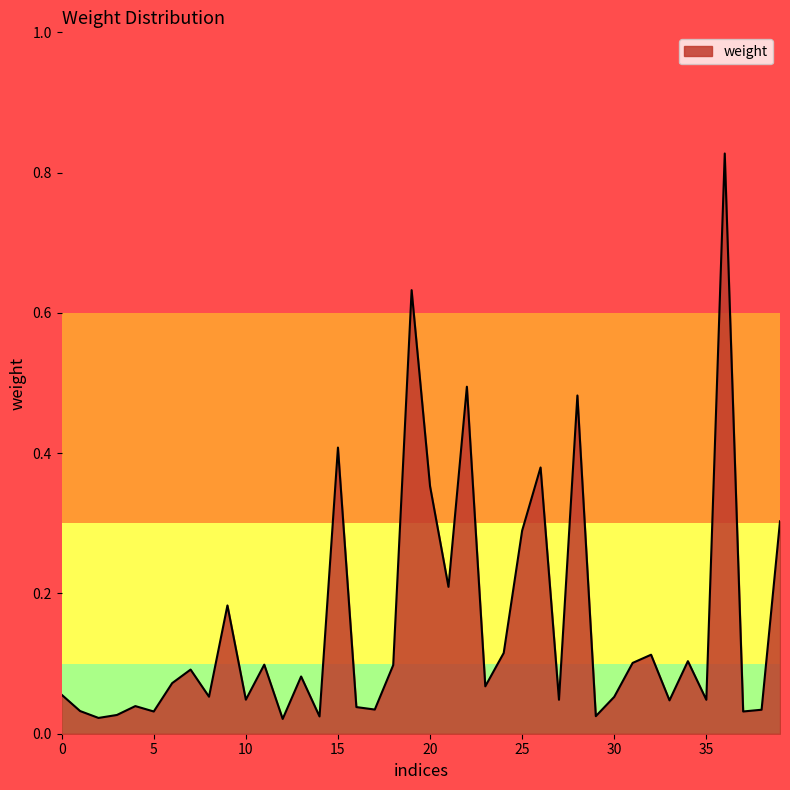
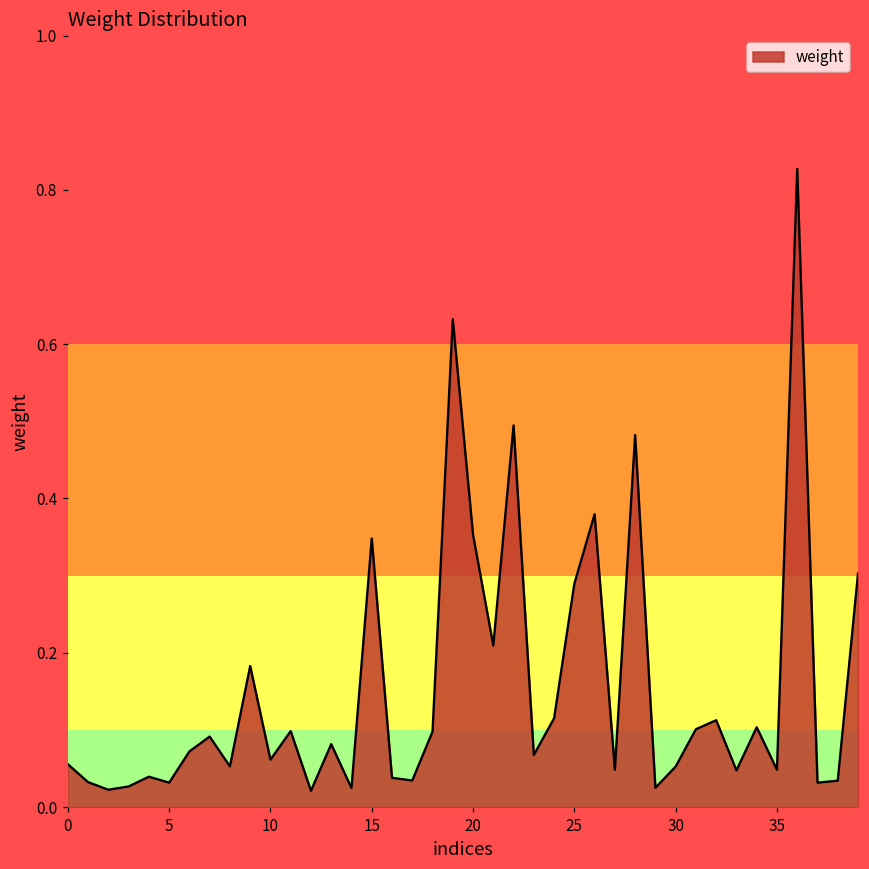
10: 0.05 -> 0.06
15: 0.41 -> 0.35
